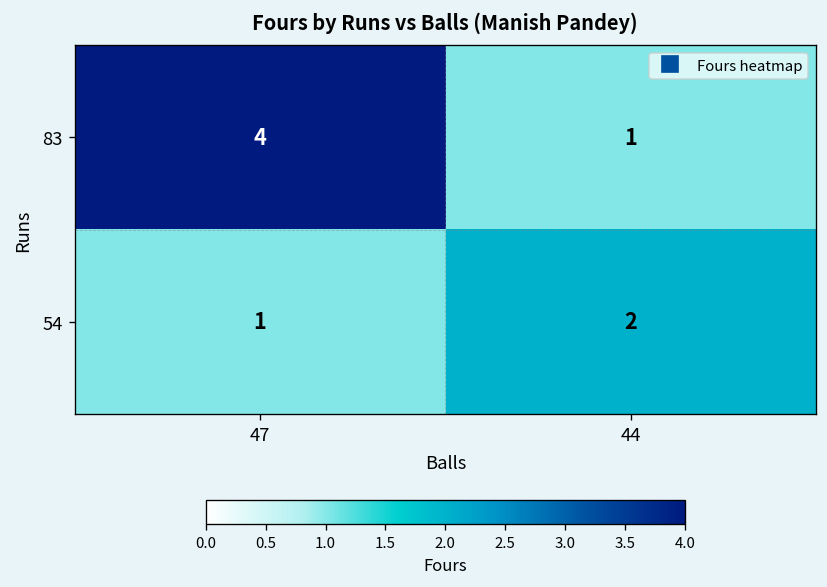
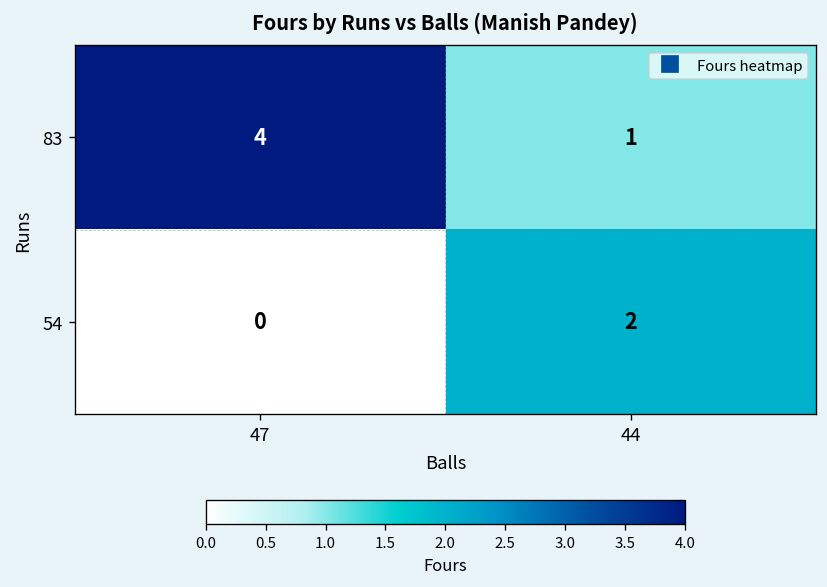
54, 47: 1 -> 0
